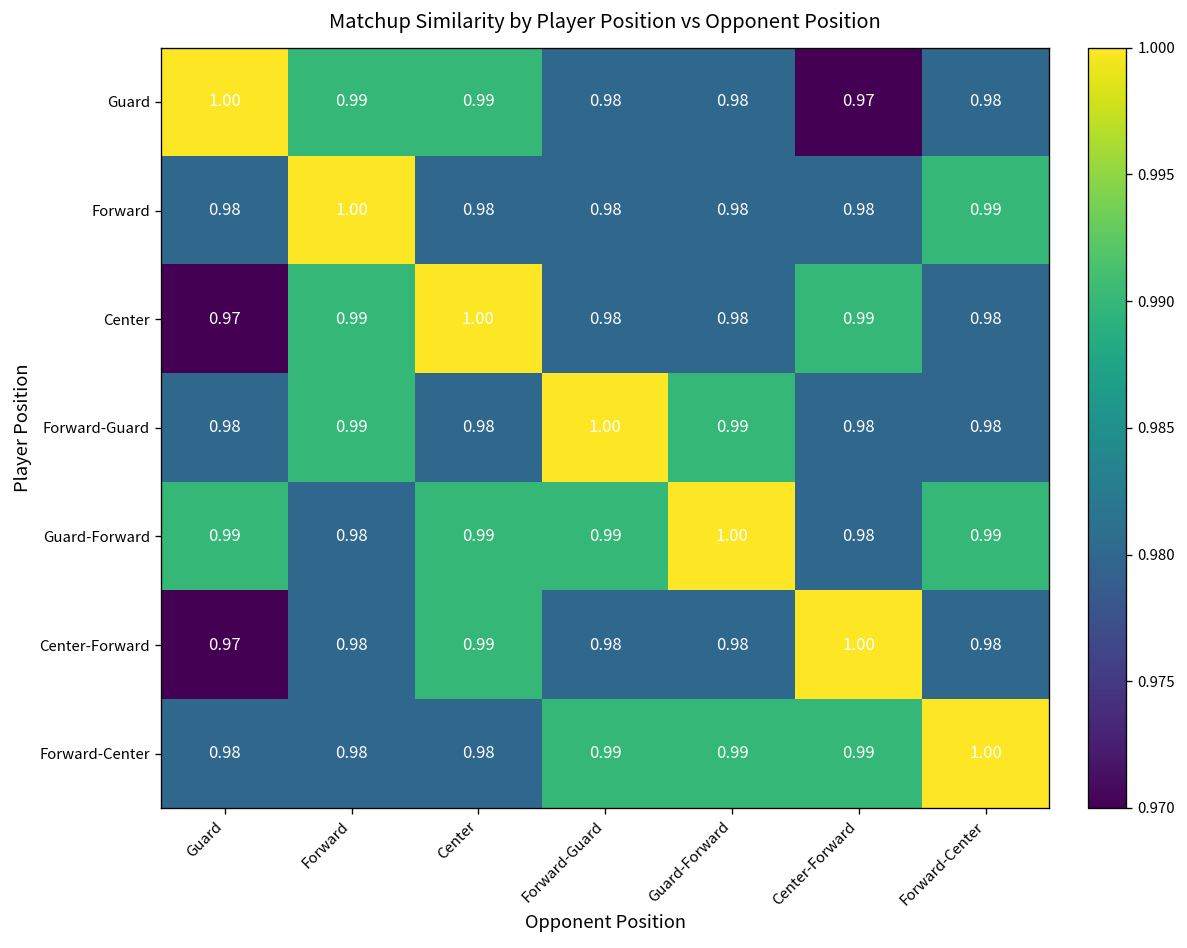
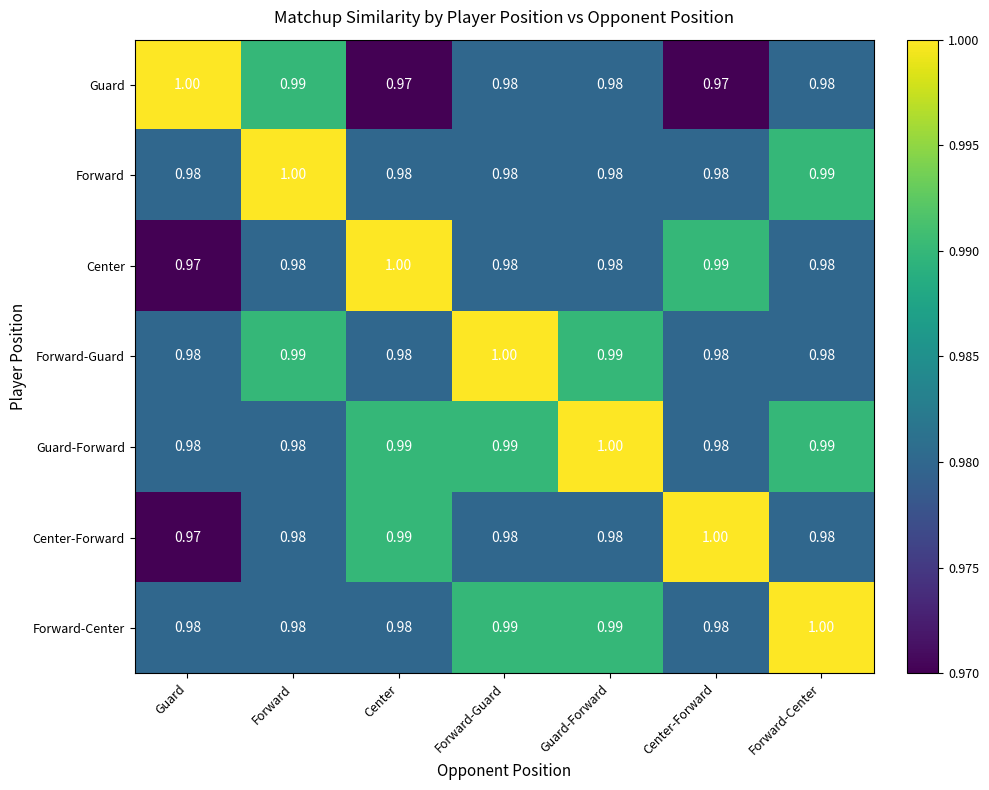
Guard, Center: 0.99 -> 0.97
Center, Forward: 0.99 -> 0.98
Guard-Forward, Guard: 0.99 -> 0.98
Forward-Center, Center-Forward: 0.99 -> 0.98
